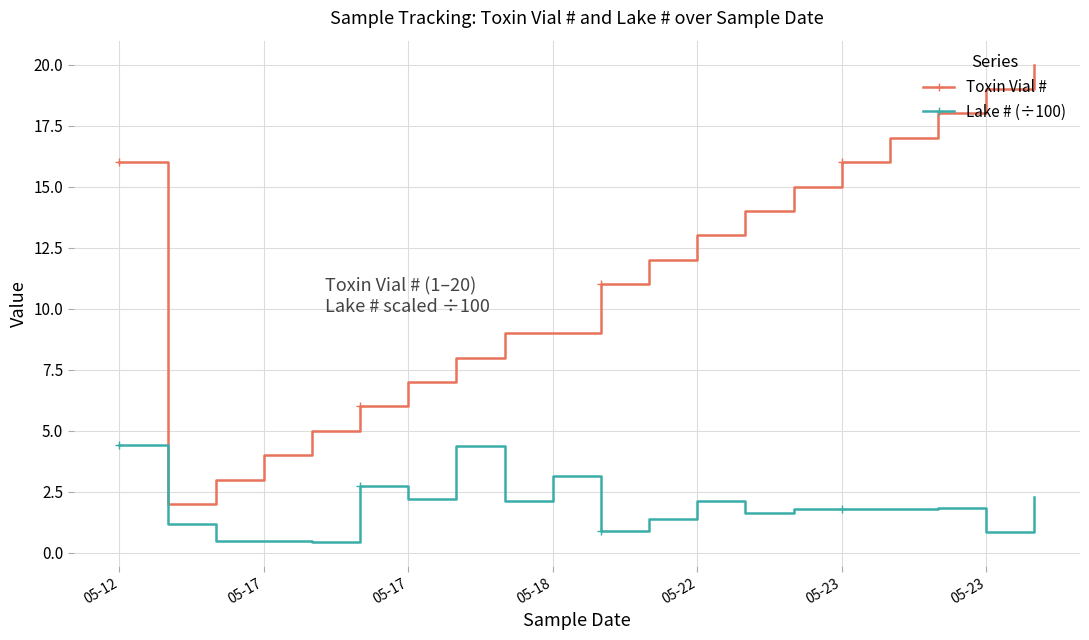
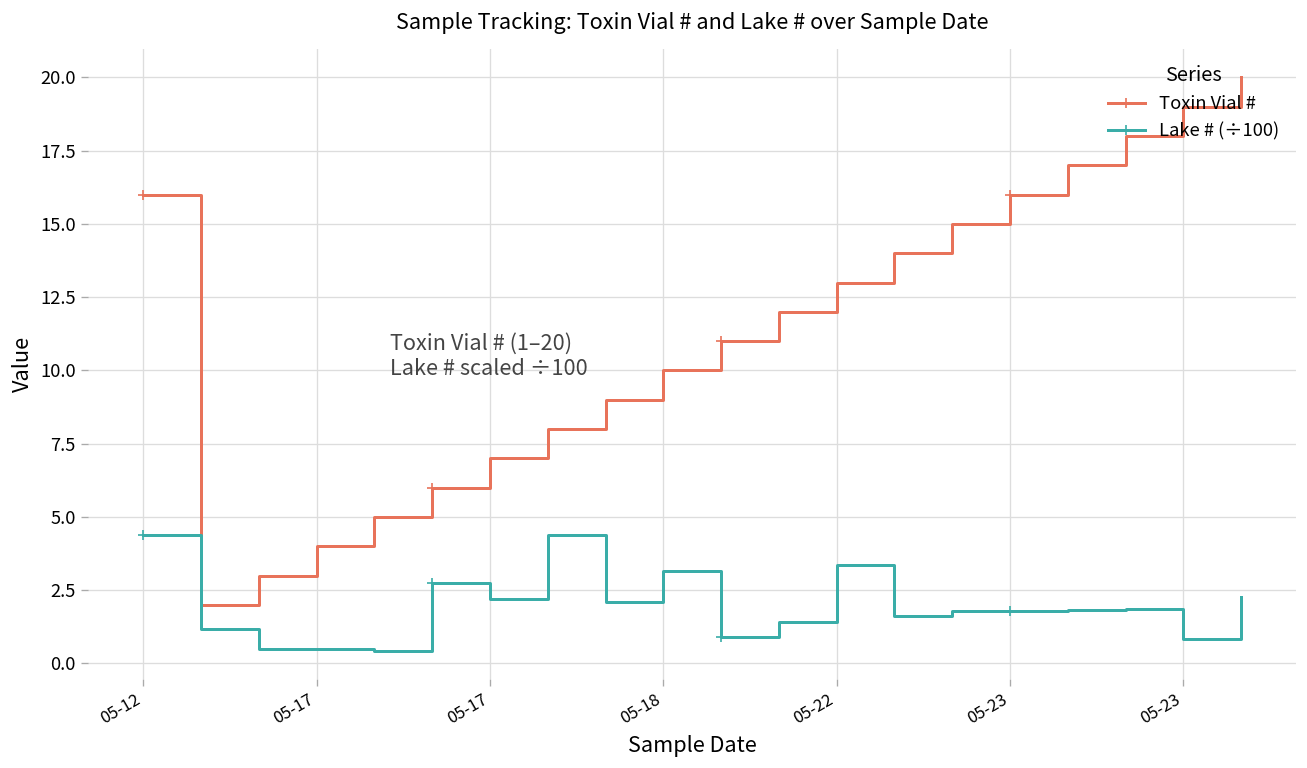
Toxin Vial #, 05-18: 9 -> 10
Lake # (÷100), 05-22: 2.1 -> 3.4
